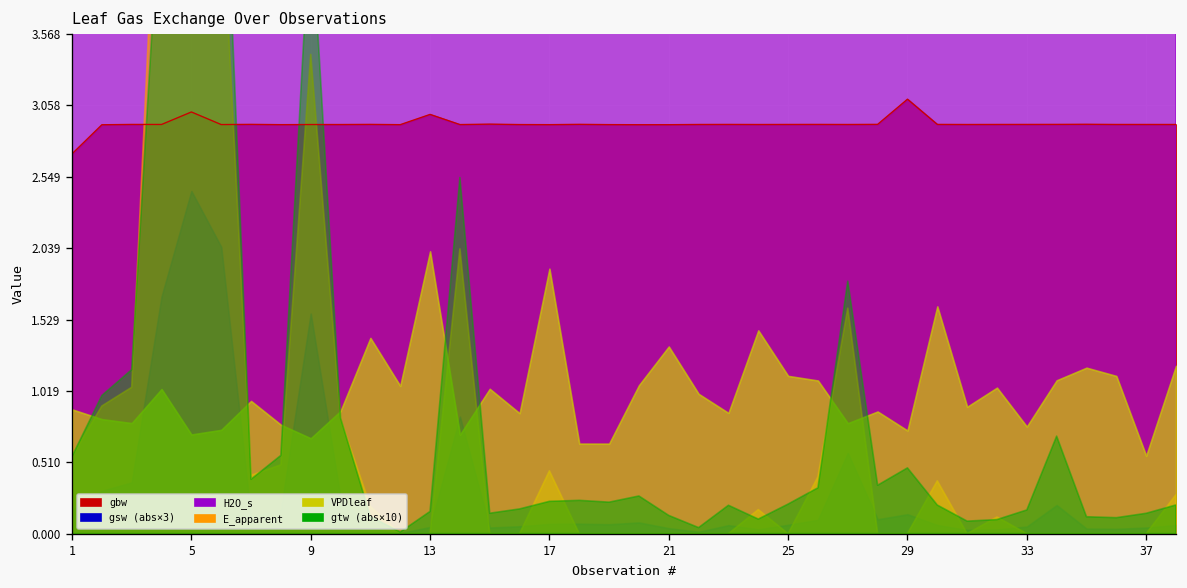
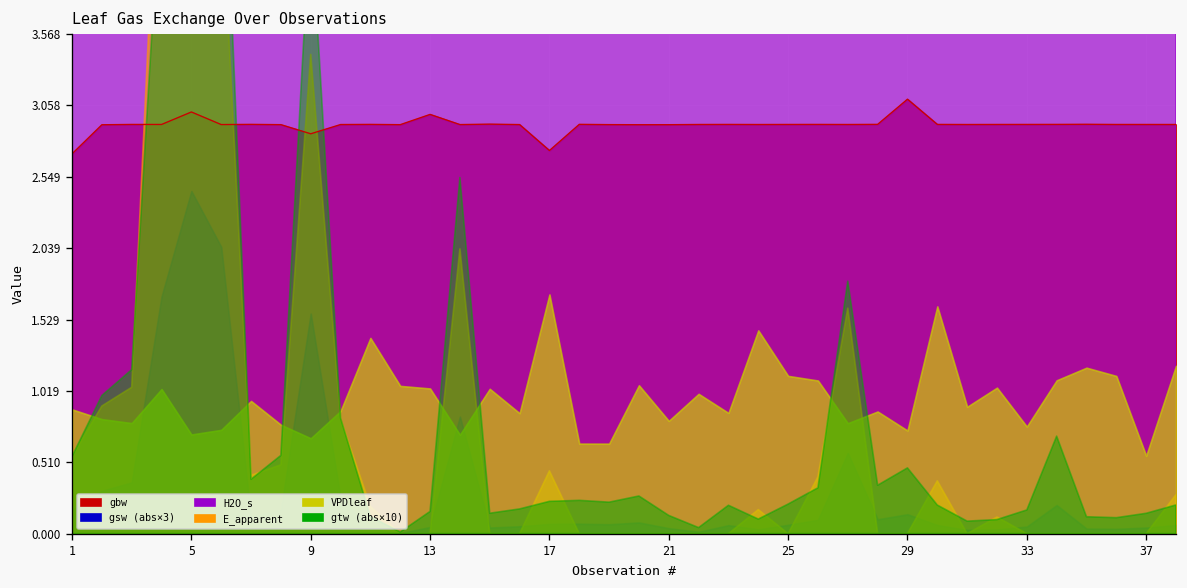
gbw, 9: 2.92 -> 2.86
VPDleaf, 13: 2.02 -> 1.04
gbw, 17: 2.92 -> 2.74
VPDleaf, 17: 1.89 -> 1.71
VPDleaf, 21: 1.34 -> 0.81
